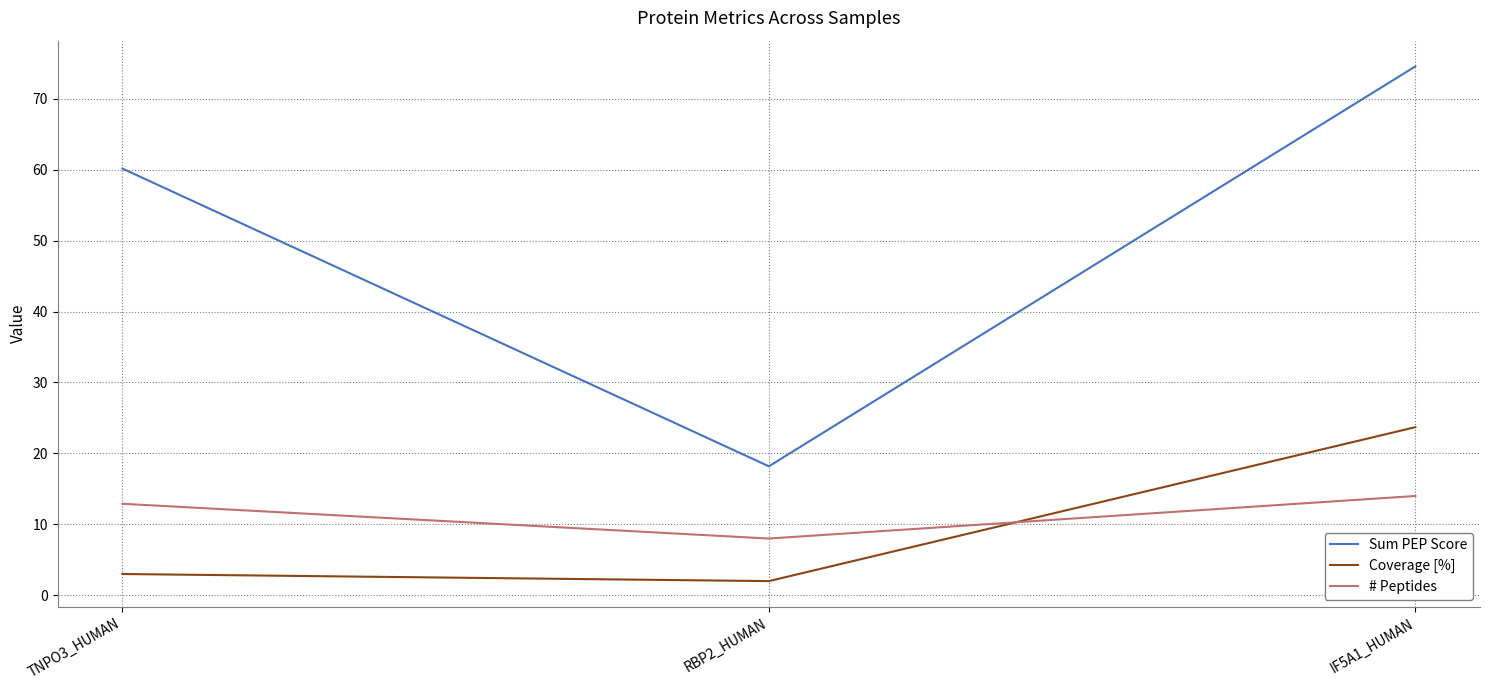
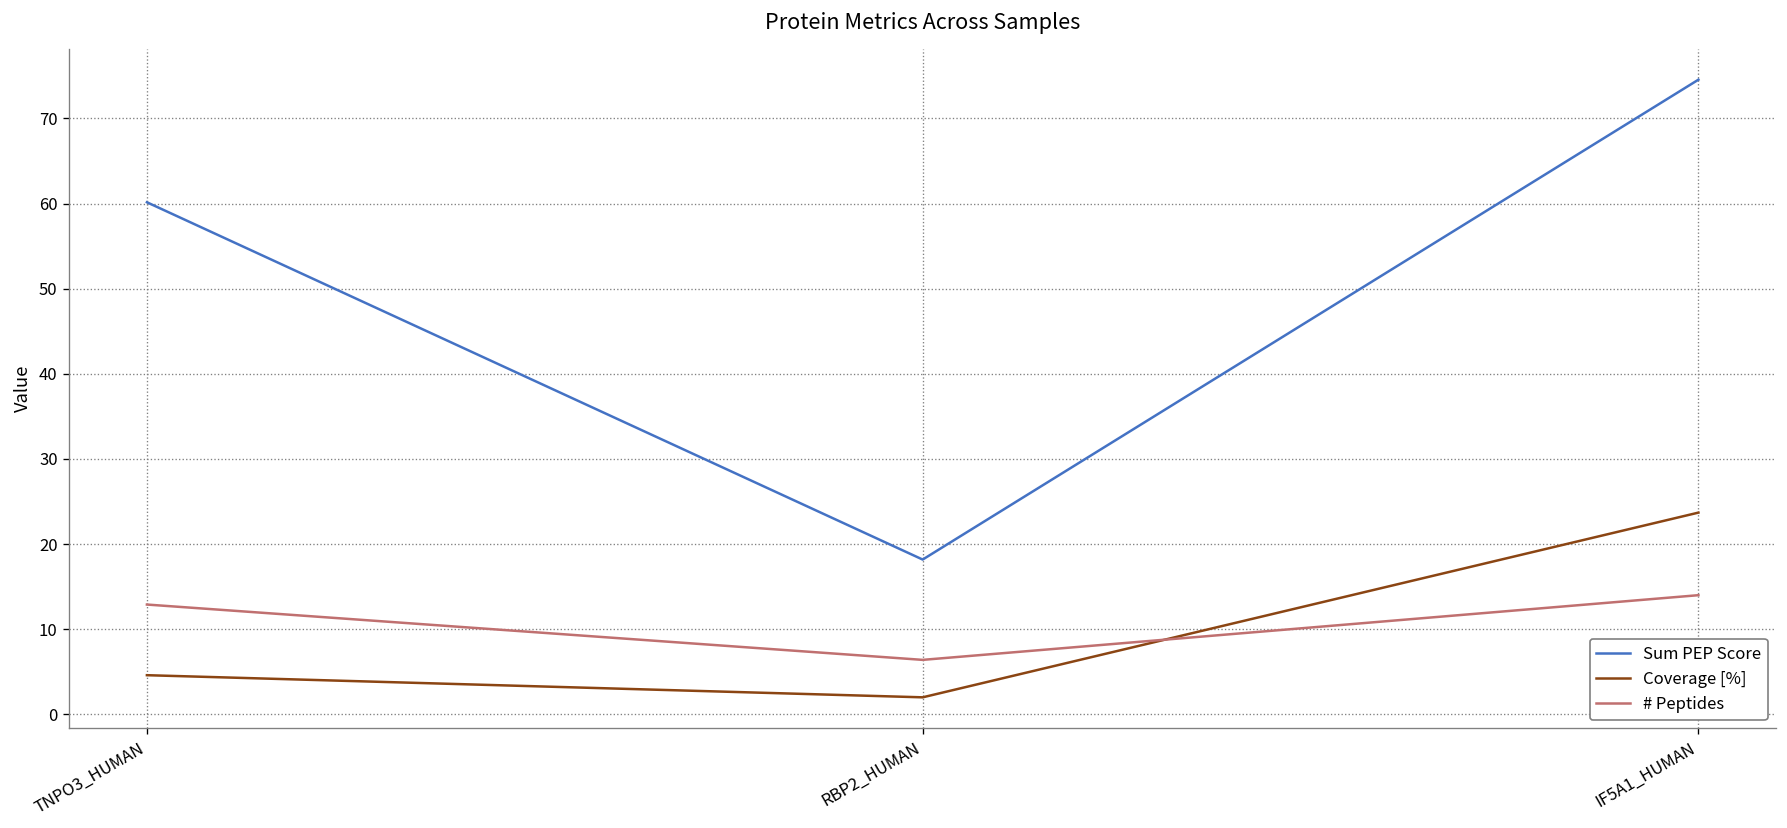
Coverage [%], TNPO3_HUMAN: 3 -> 5
# Peptides, RBP2_HUMAN: 8 -> 6
